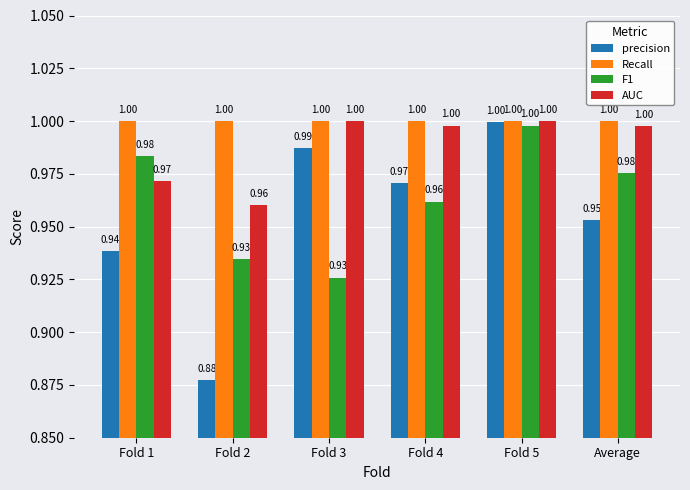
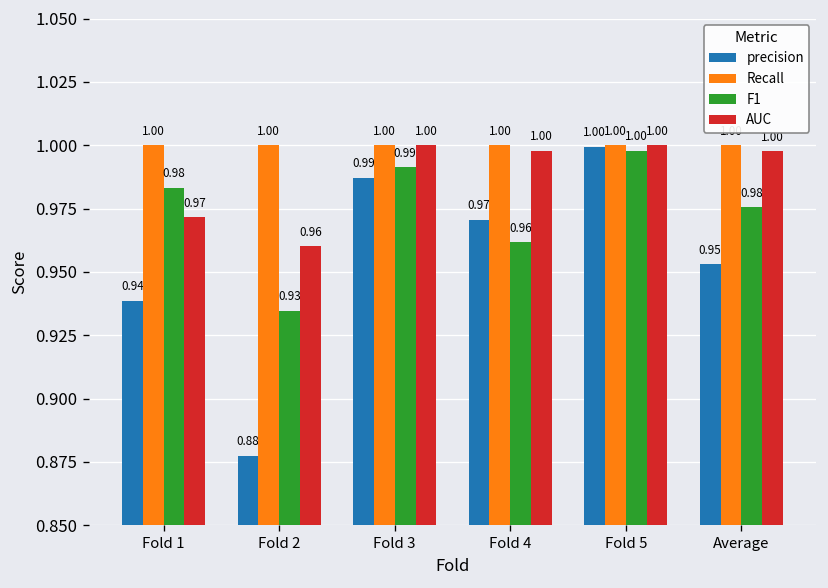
F1, Fold 3: 0.93 -> 0.99
